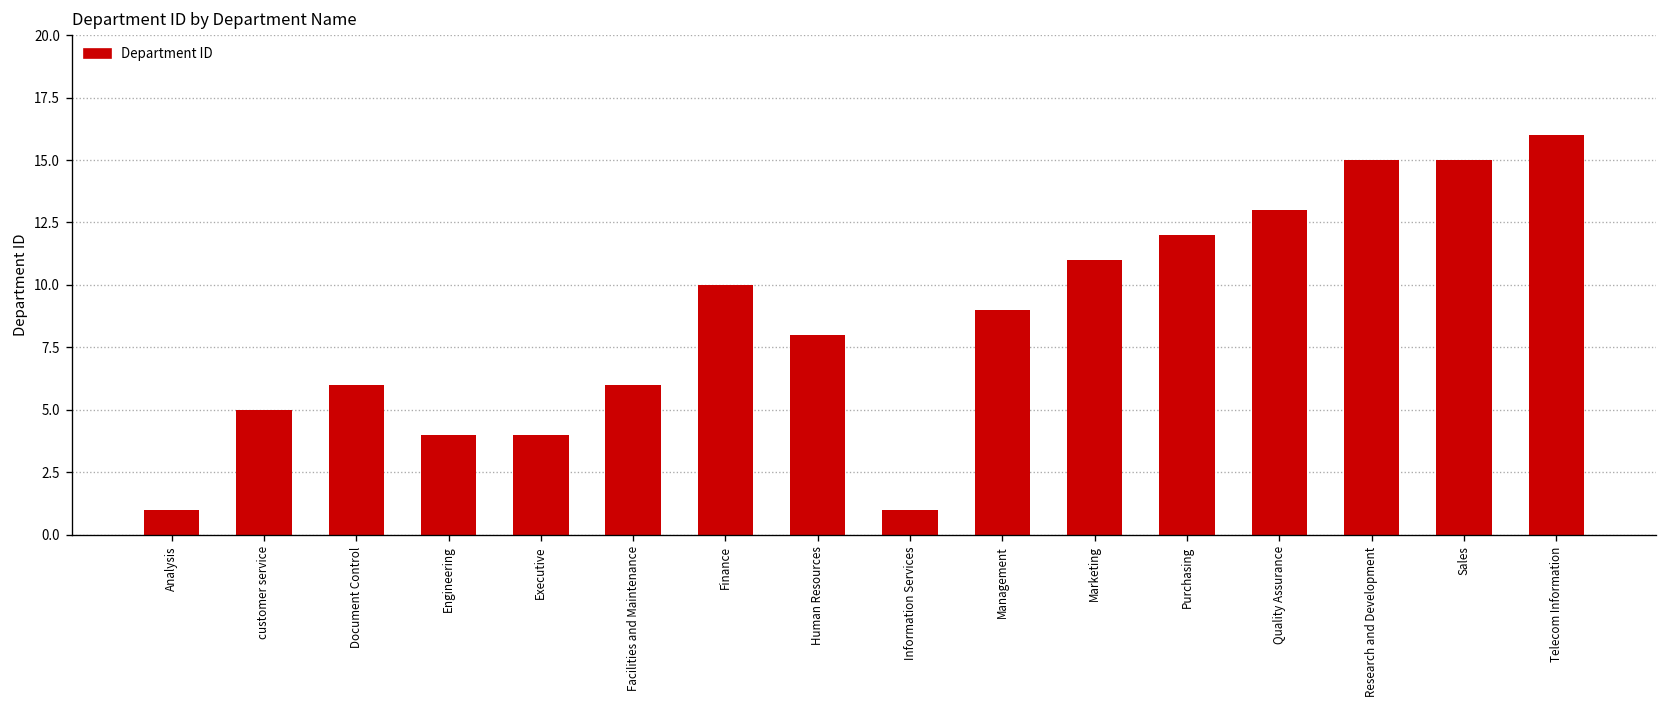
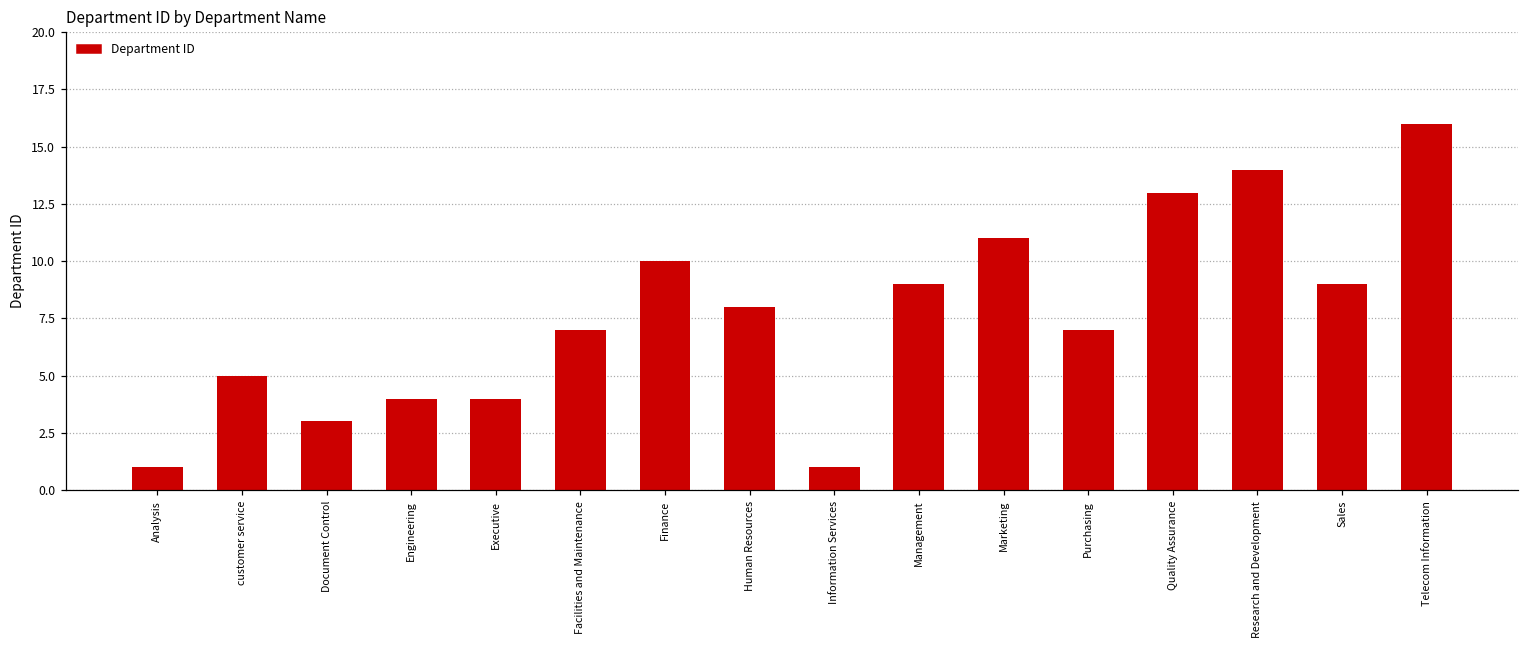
Document Control: 6 -> 3
Facilities and Maintenance: 6 -> 7
Purchasing: 12 -> 7
Research and Development: 15 -> 14
Sales: 15 -> 9
